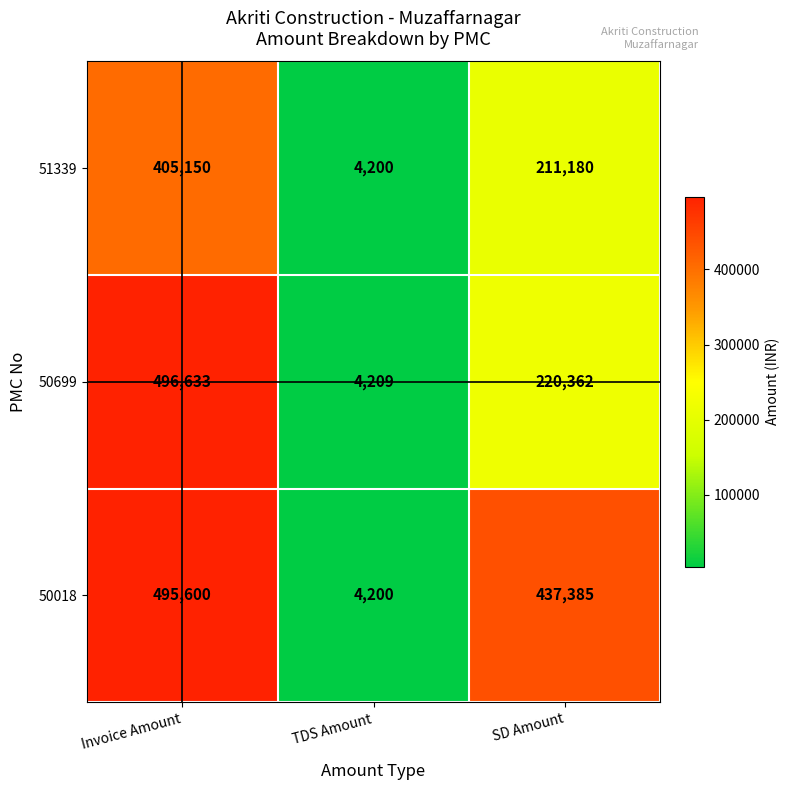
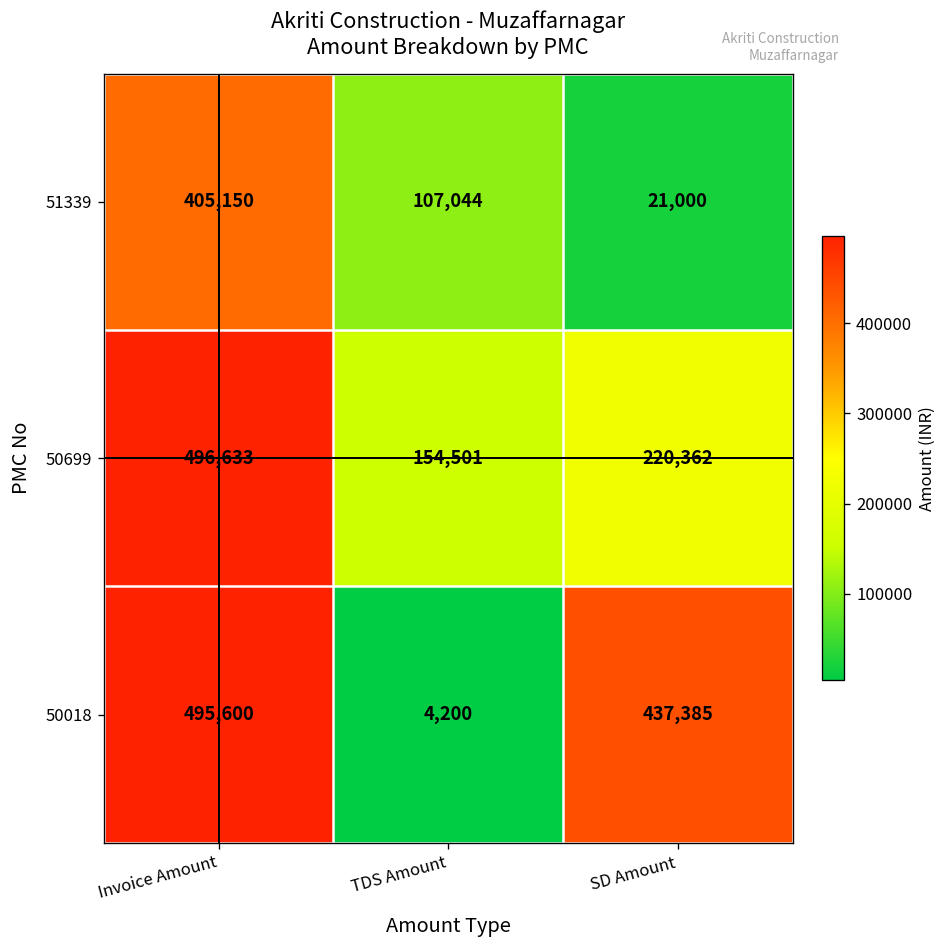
51339, TDS Amount: 4,200 -> 107,044
51339, SD Amount: 211,180 -> 21,000
50699, TDS Amount: 4,209 -> 154,501
